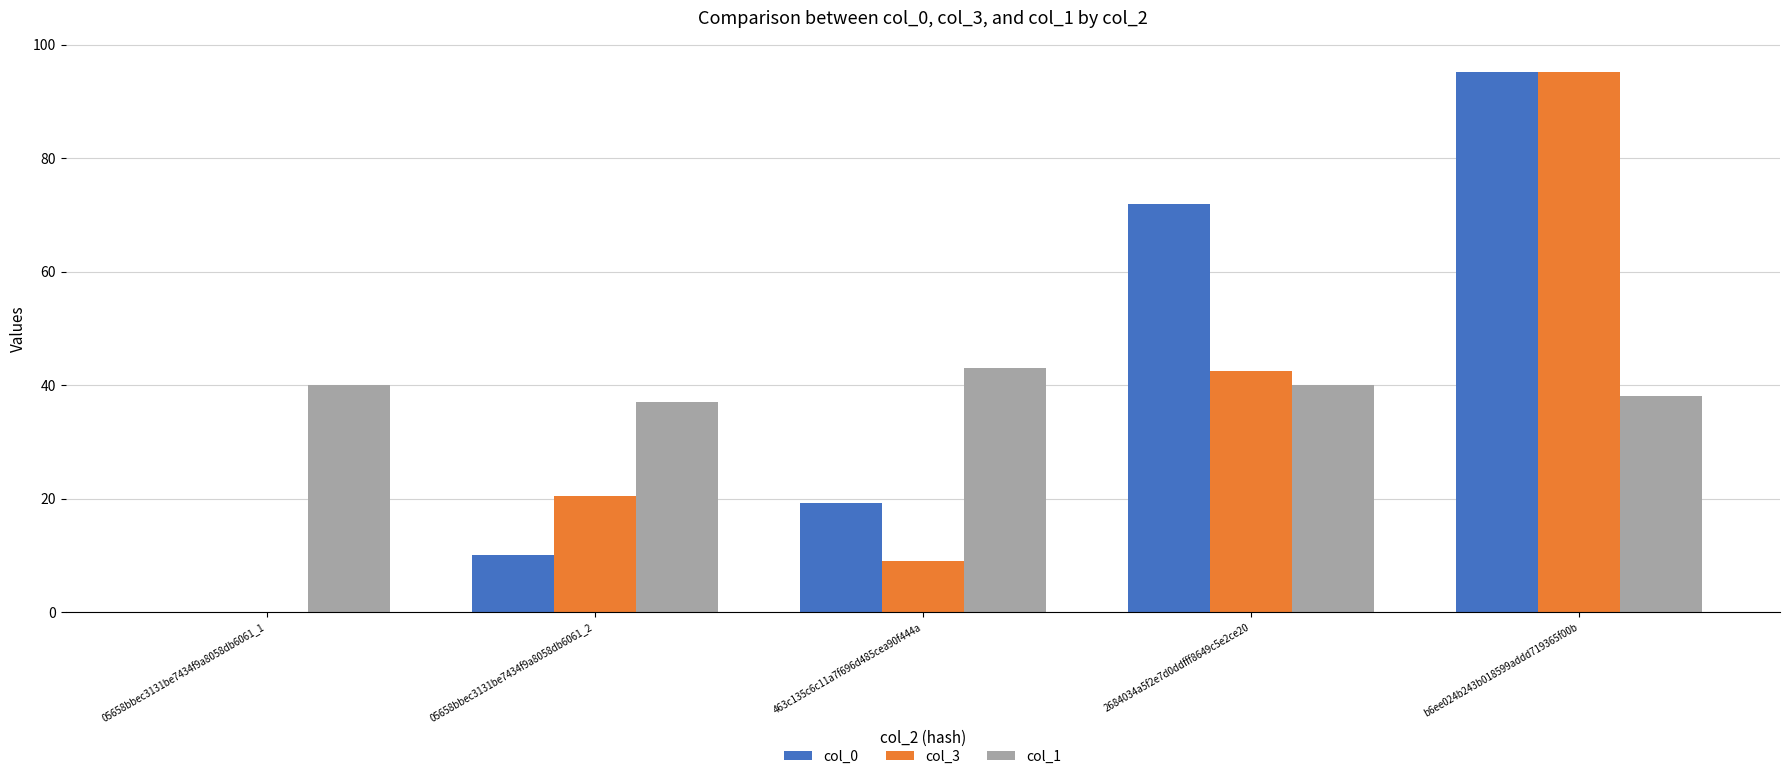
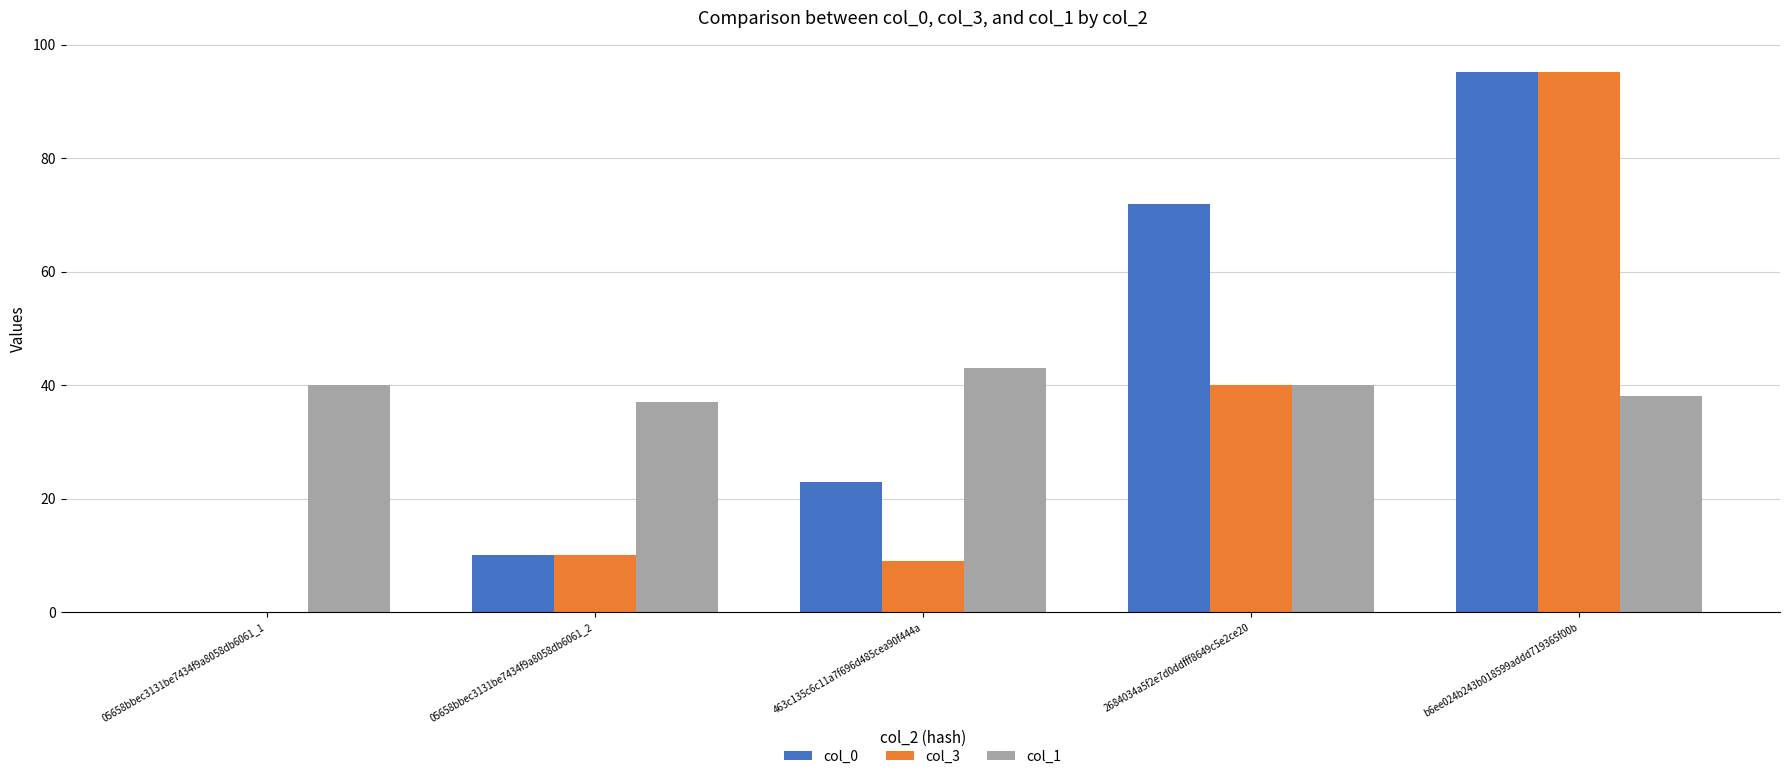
col_3, 05658bbec3131be7434f9a8058db6061_2: 20 -> 10
col_0, 463c135c6c11a7f696d485cea90f444a: 19 -> 23
col_3, 2684034a5f2e7d0ddfff8649c5e2ce20: 43 -> 40
